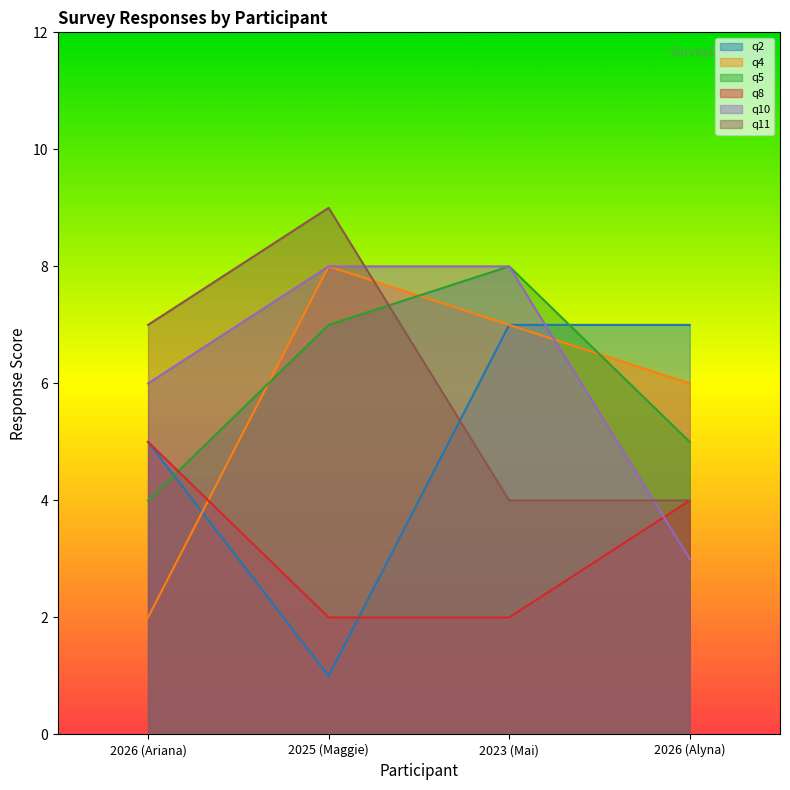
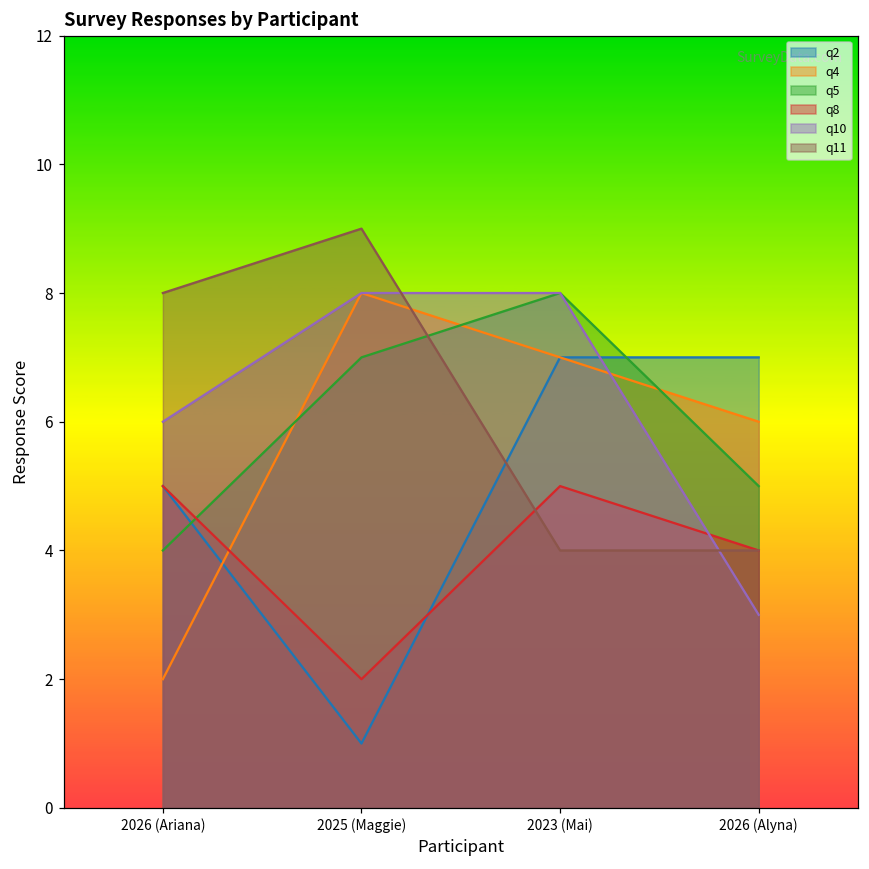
q11, 2026 (Ariana): 7 -> 8
q8, 2023 (Mai): 2 -> 5
